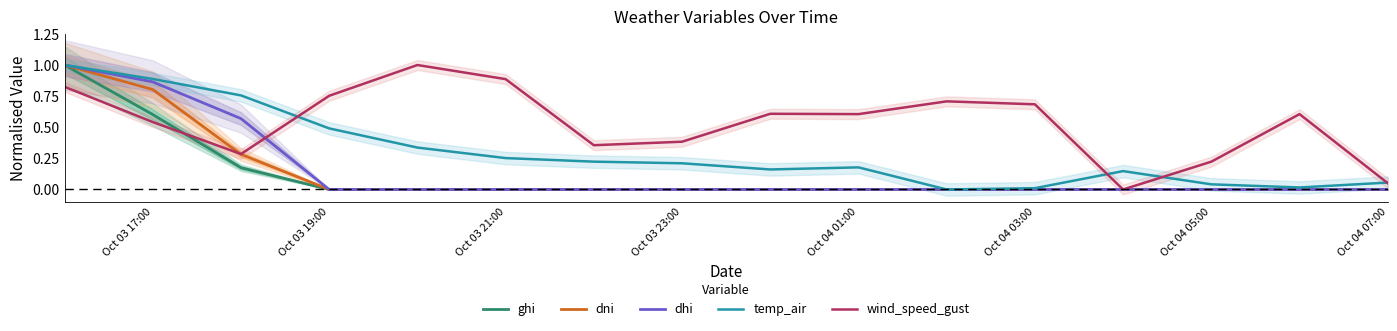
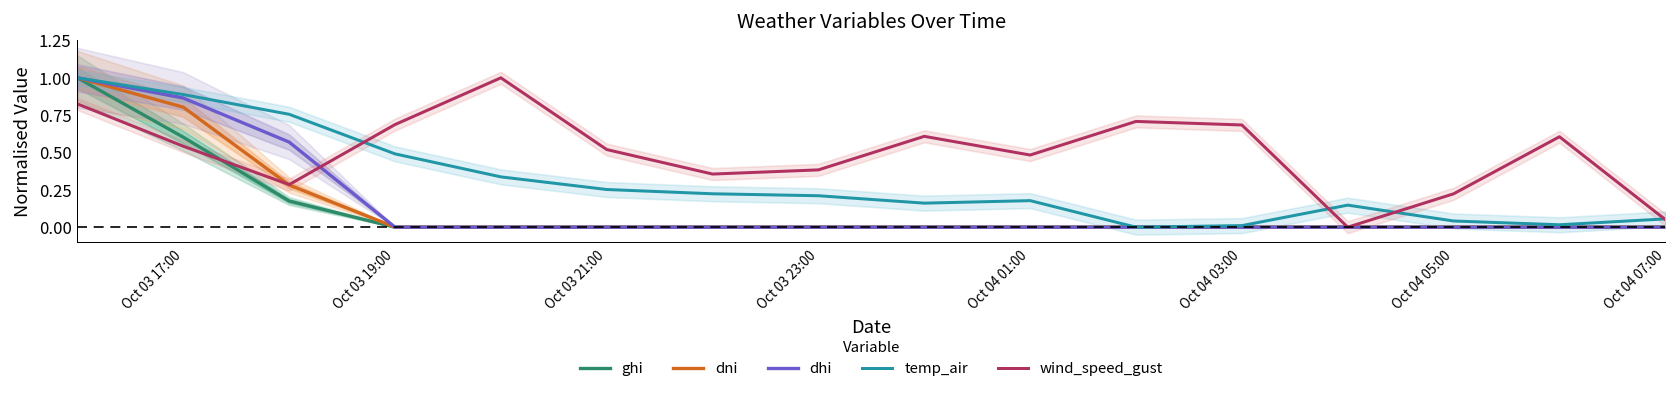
wind_speed_gust, Oct 03 19:00: 0.75 -> 0.69
wind_speed_gust, Oct 03 21:00: 0.89 -> 0.52
wind_speed_gust, Oct 04 01:00: 0.61 -> 0.48
